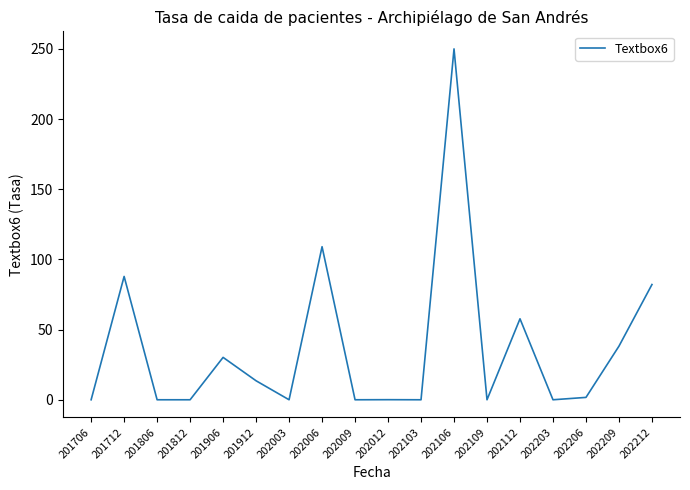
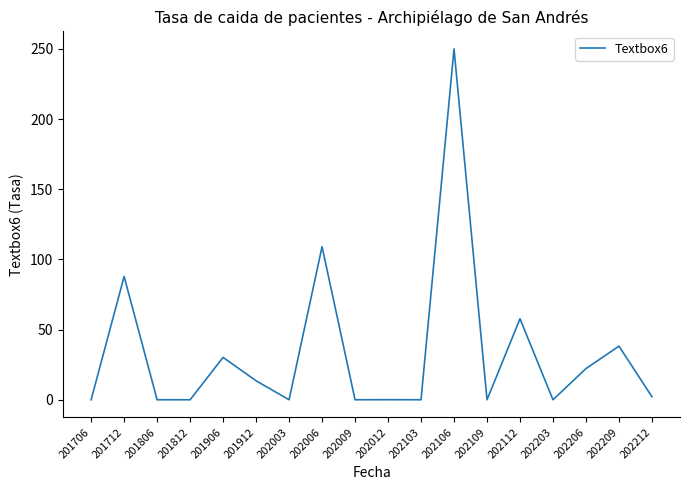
202206: 2 -> 22
202212: 82 -> 2
